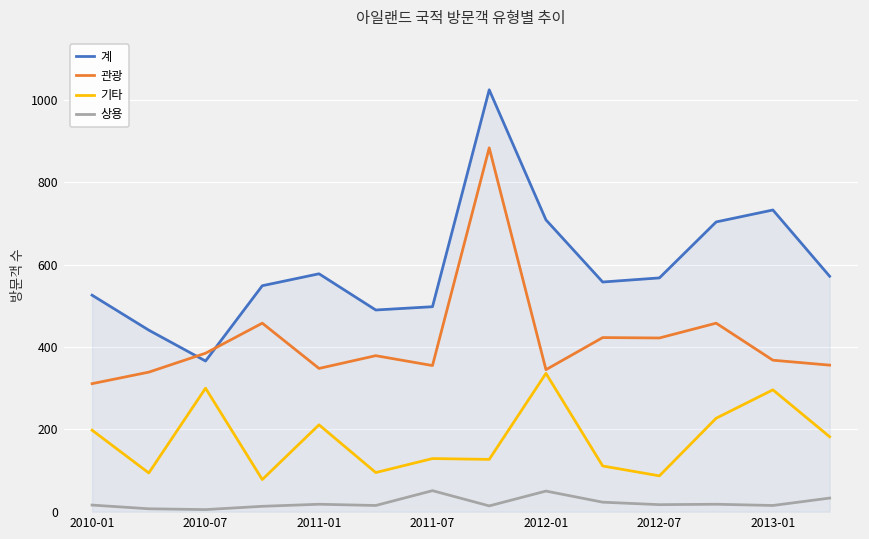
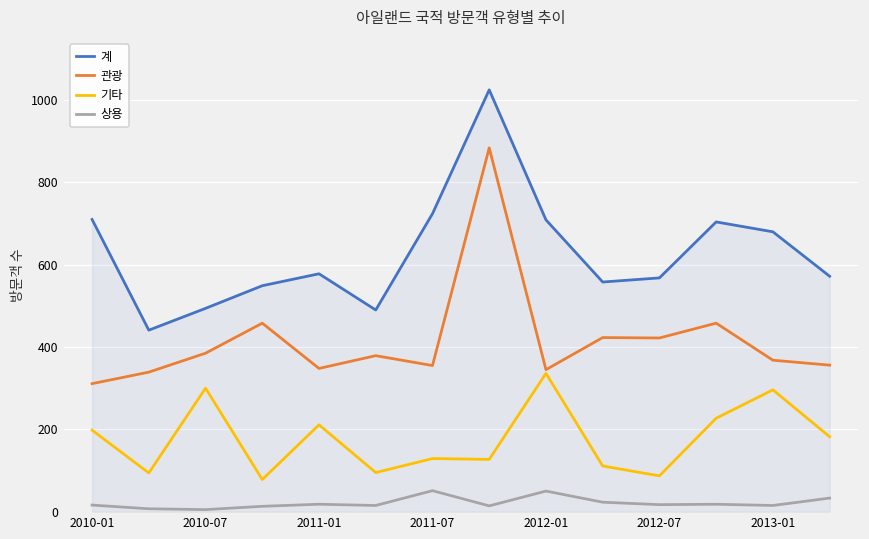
계, 2010-01: 530 -> 710
계, 2010-07: 370 -> 490
계, 2011-07: 500 -> 720
계, 2013-01: 730 -> 680
